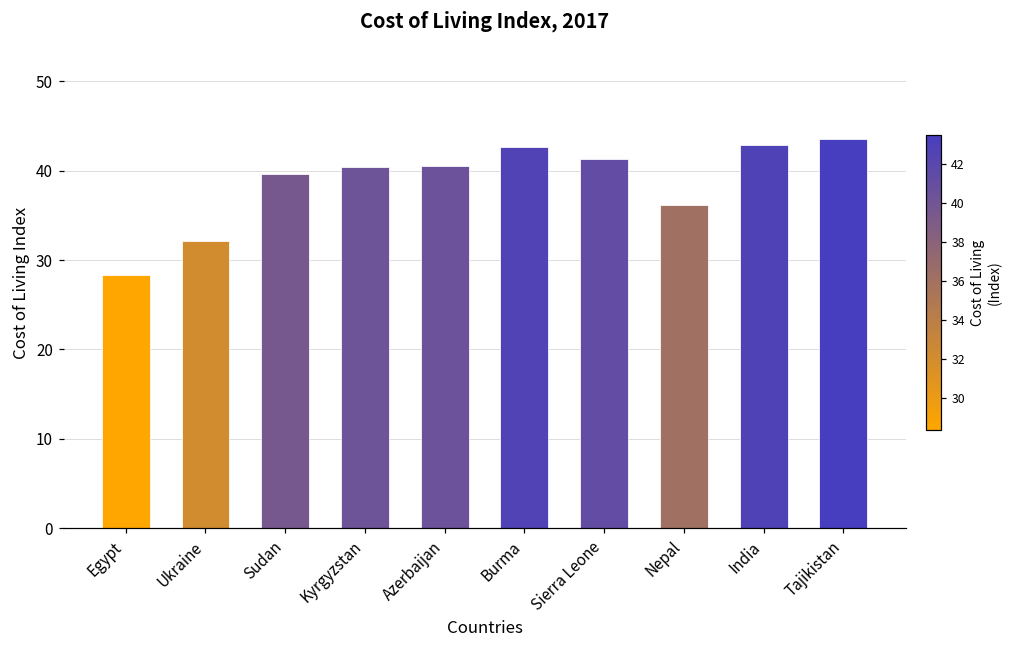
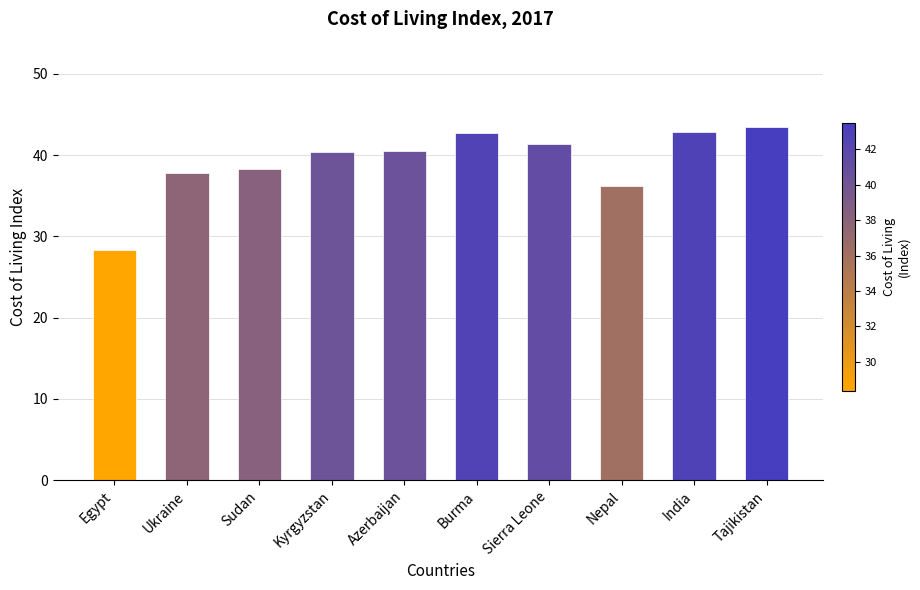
Ukraine: 32 -> 38
Sudan: 40 -> 38
